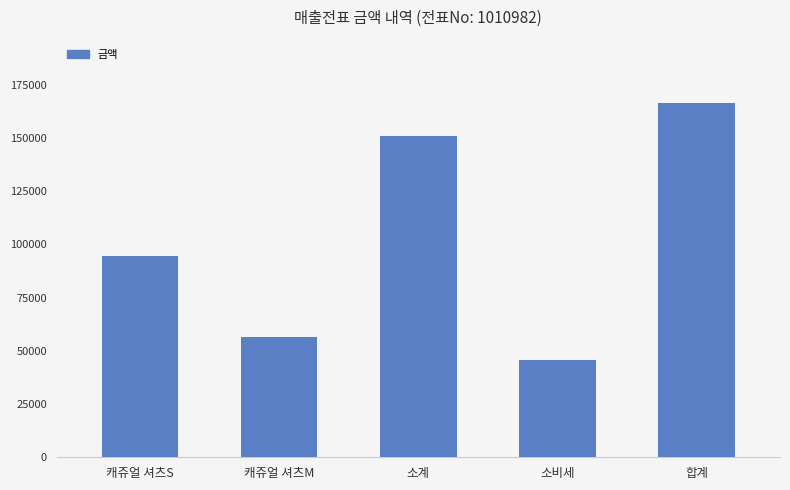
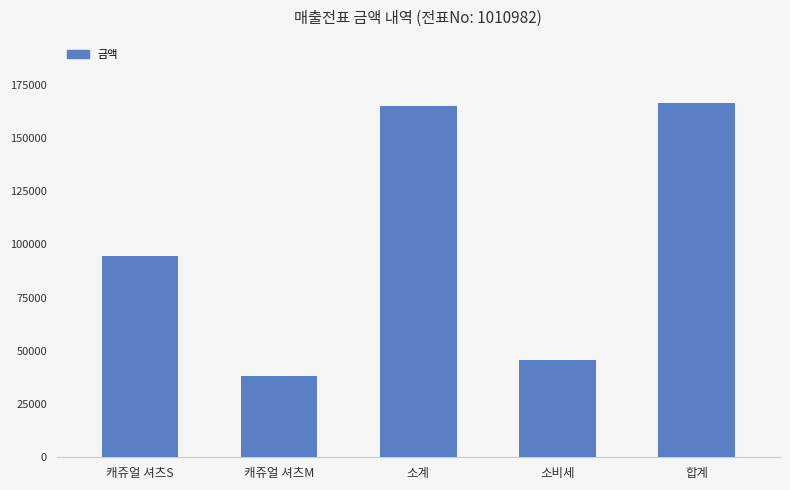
캐쥬얼 셔츠M: 57000 -> 38000
소계: 151000 -> 165000
